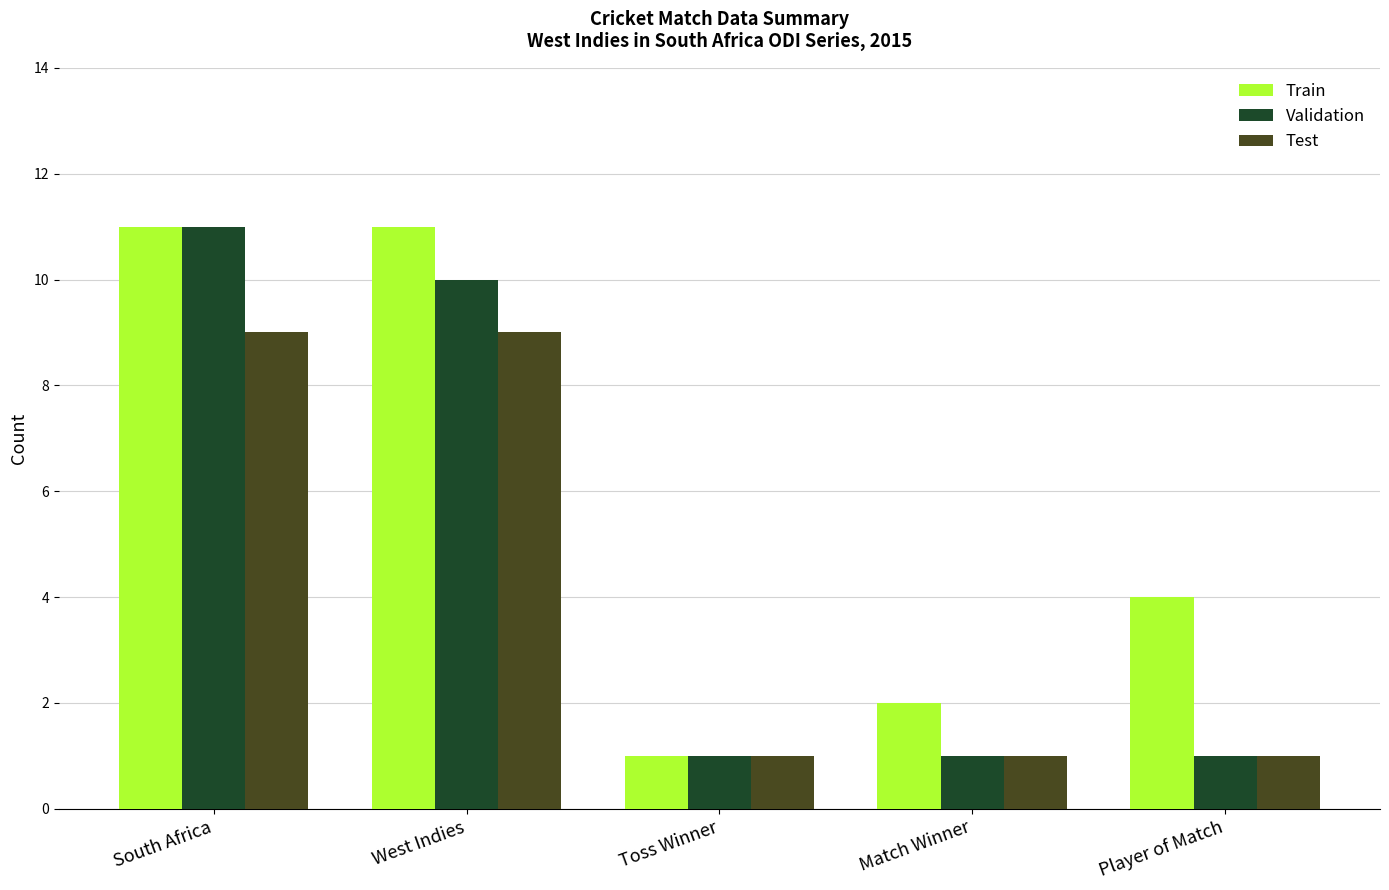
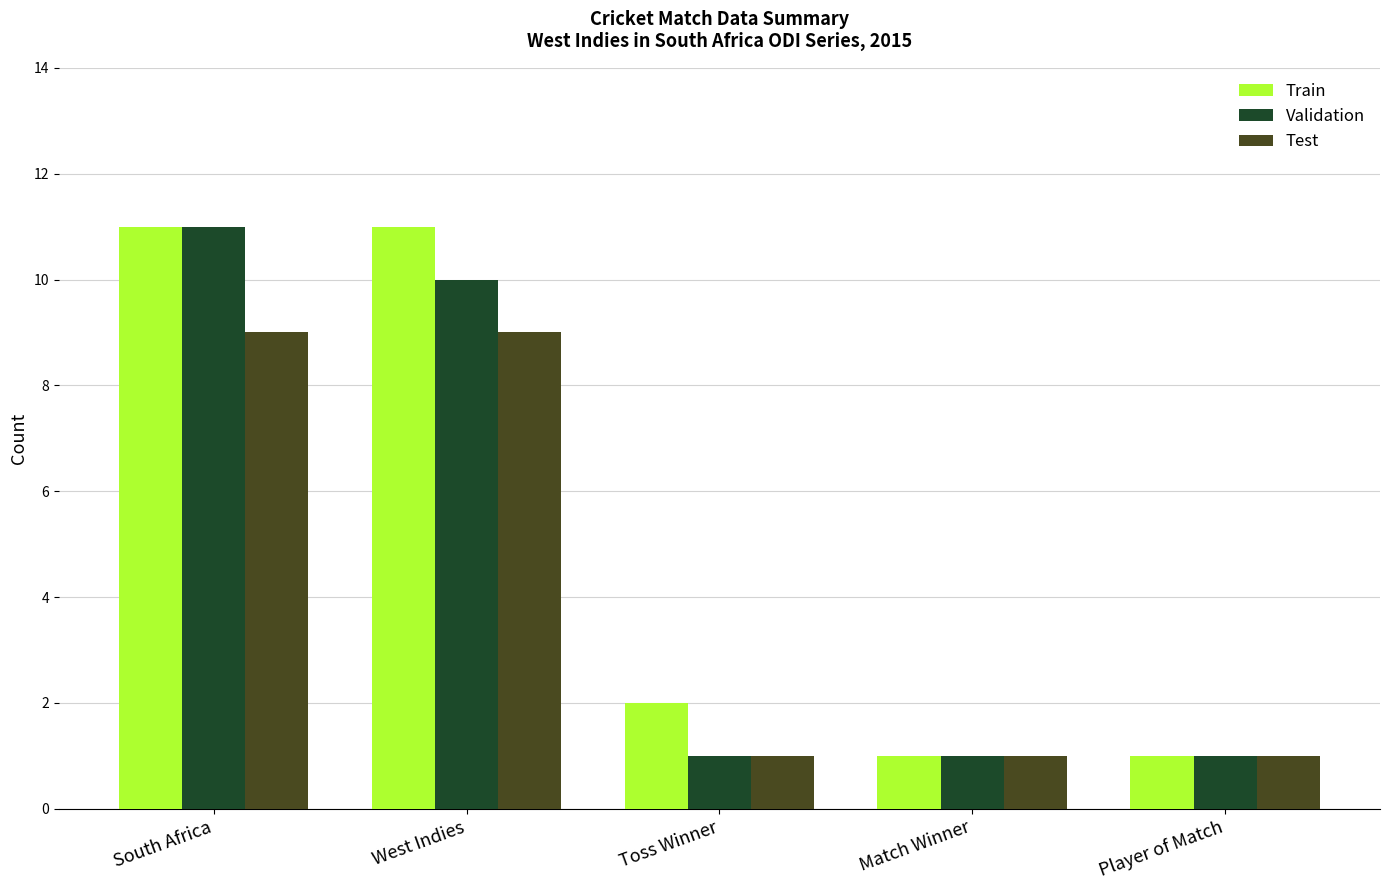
Train, Toss Winner: 1 -> 2
Train, Match Winner: 2 -> 1
Train, Player of Match: 4 -> 1
